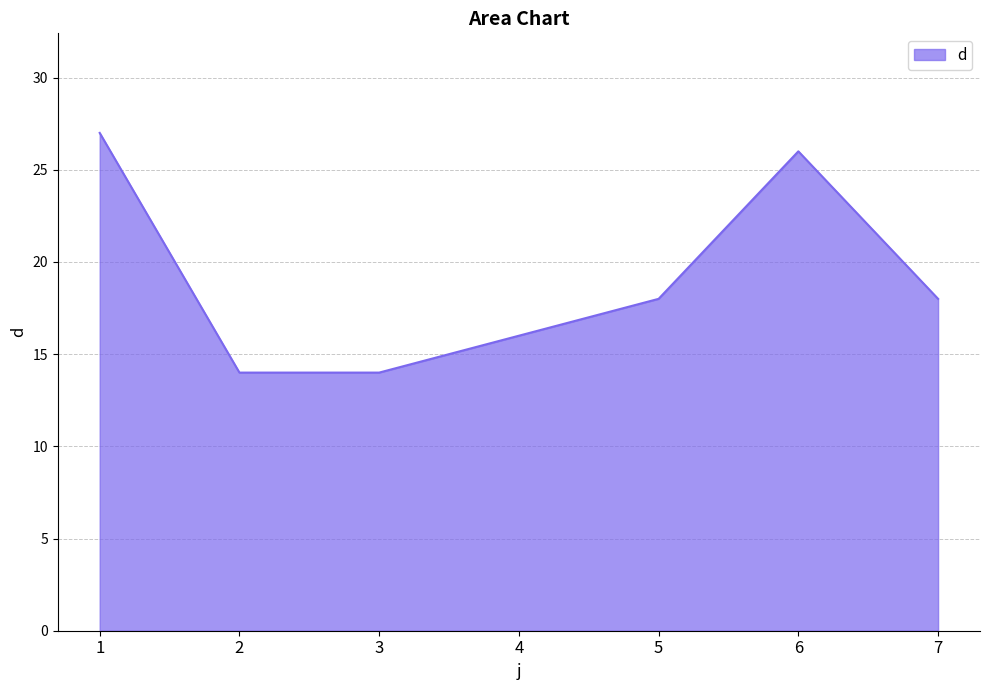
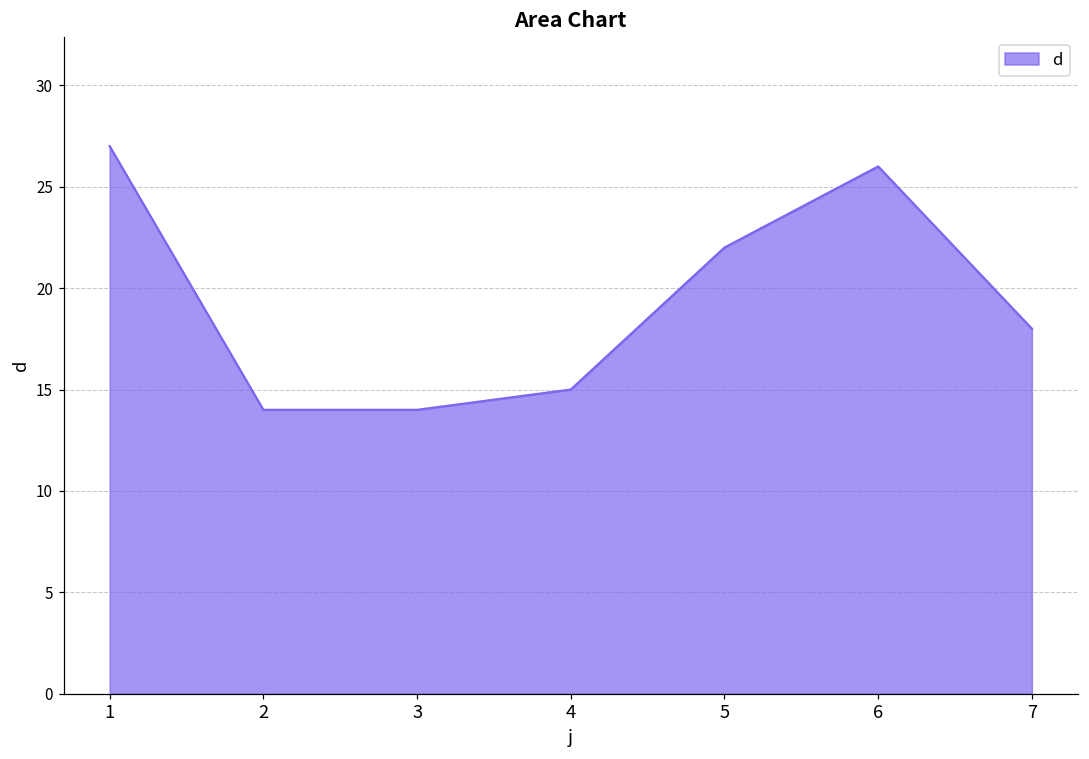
4: 16 -> 15
5: 18 -> 22
